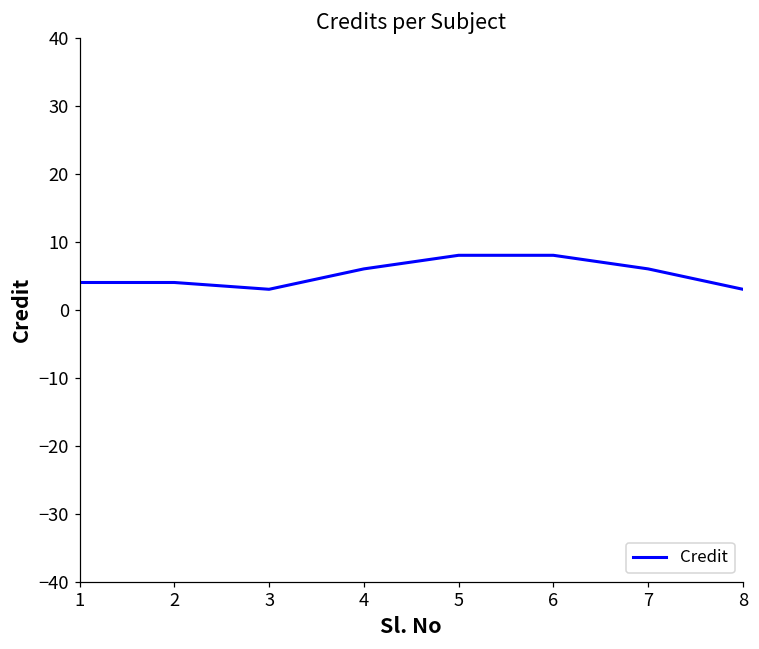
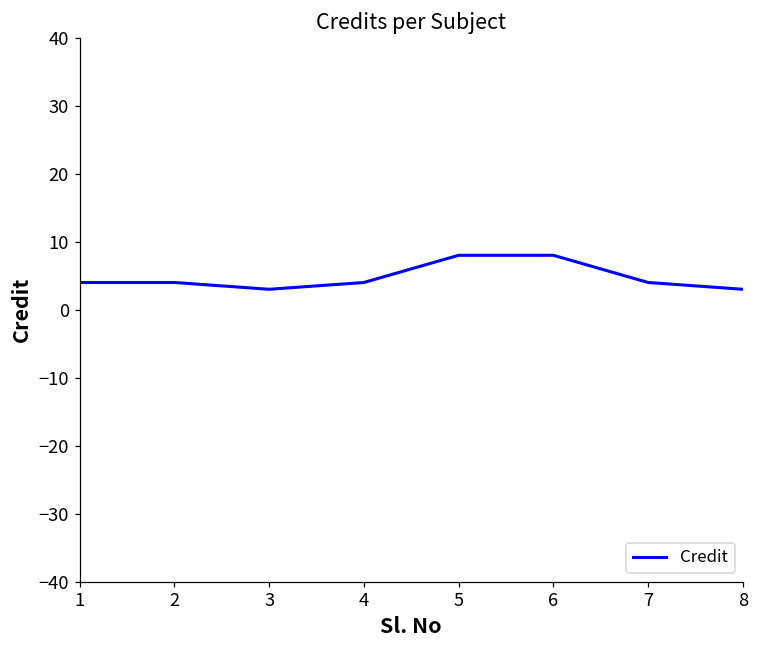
4: 6 -> 4
7: 6 -> 4
